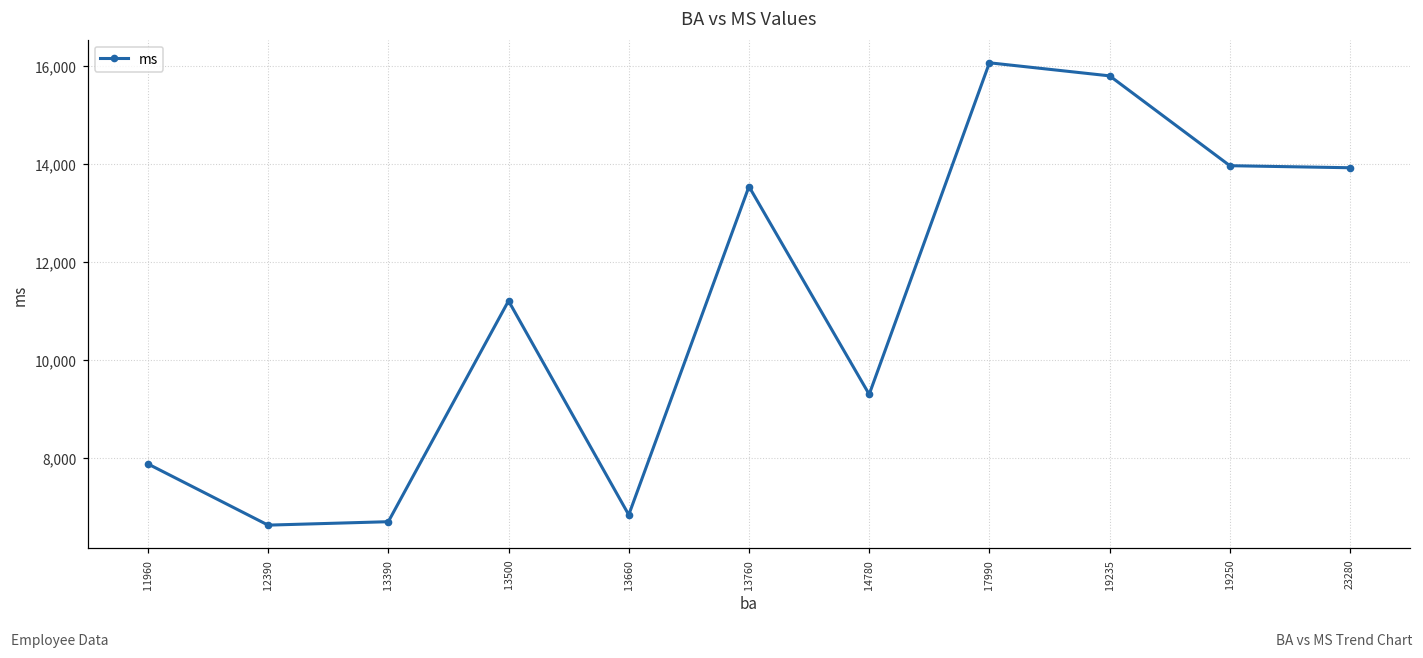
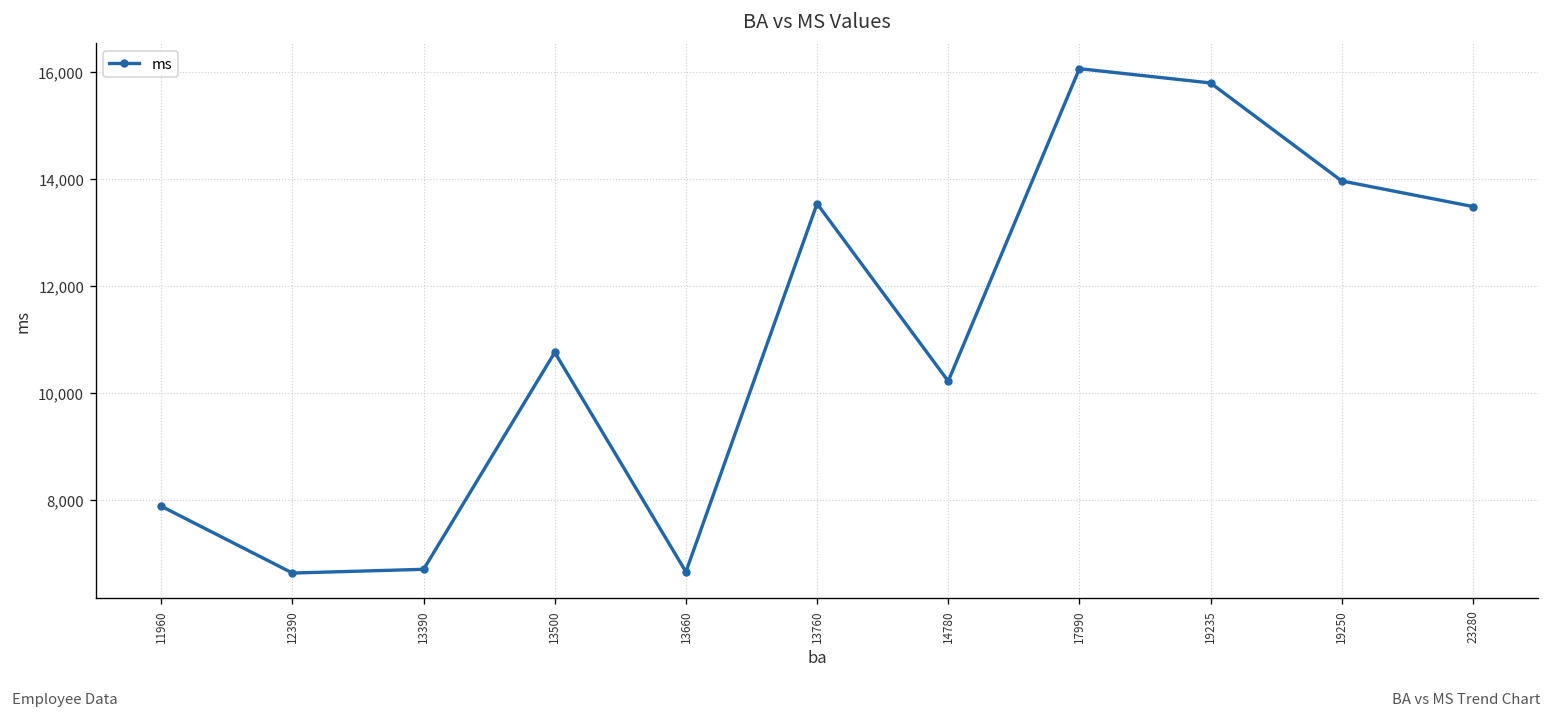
13500: 11,200 -> 10,800
13660: 6,800 -> 6,700
14780: 9,300 -> 10,200
23280: 13,900 -> 13,500
